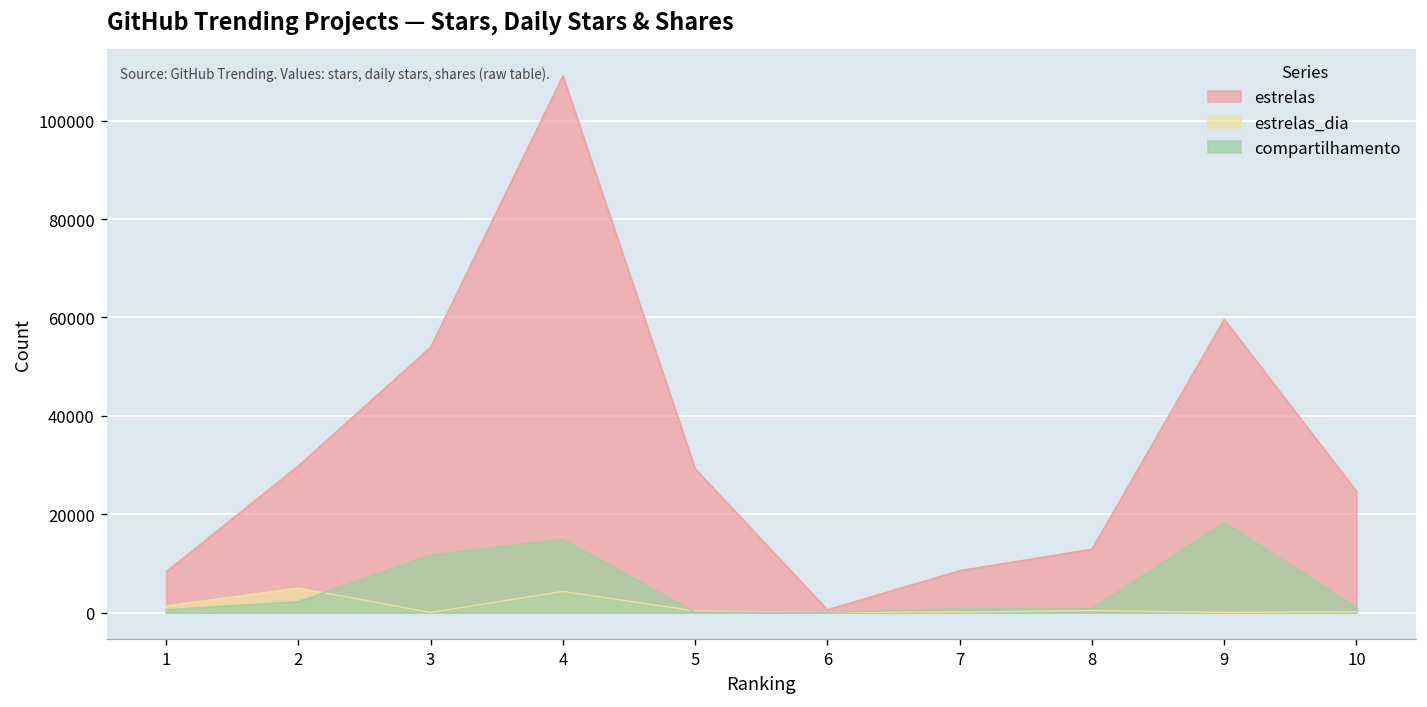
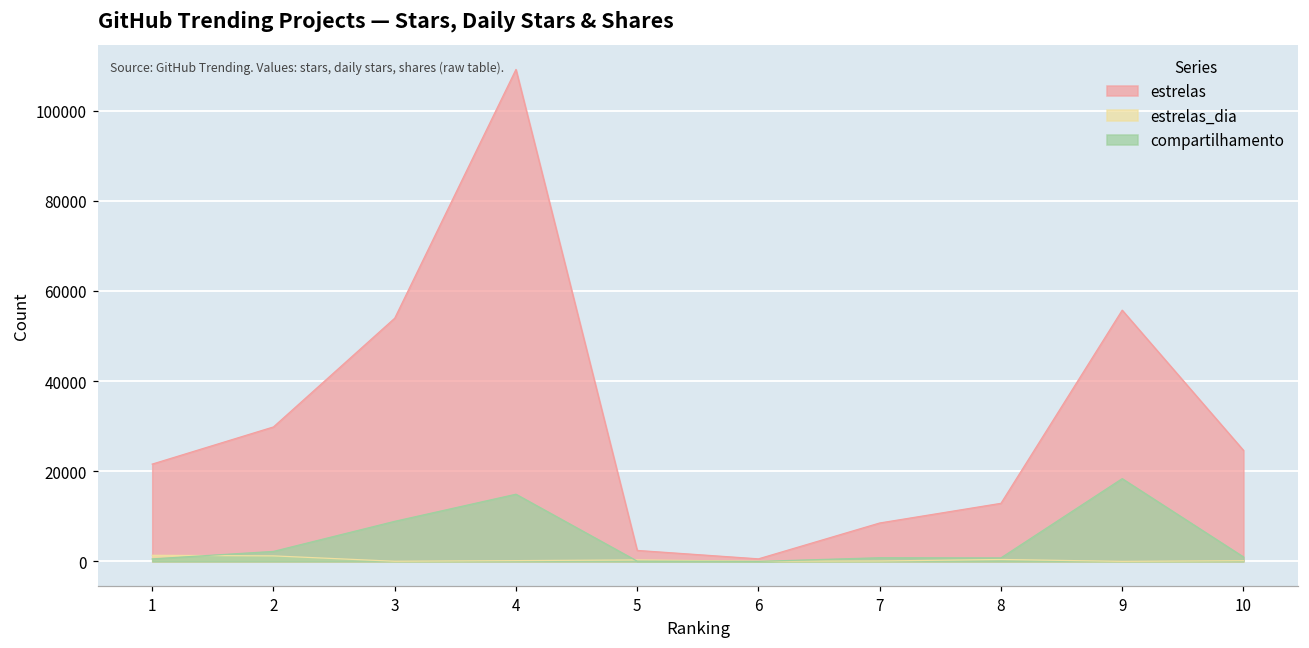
estrelas, 1: 8000 -> 22000
estrelas_dia, 2: 5000 -> 1000
compartilhamento, 3: 12000 -> 9000
estrelas_dia, 4: 4000 -> 0
estrelas, 5: 29000 -> 2000
estrelas, 9: 60000 -> 56000
